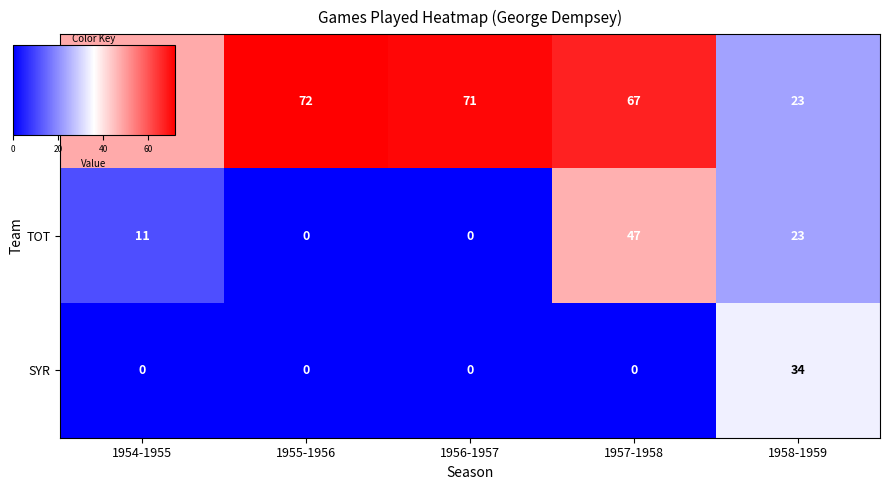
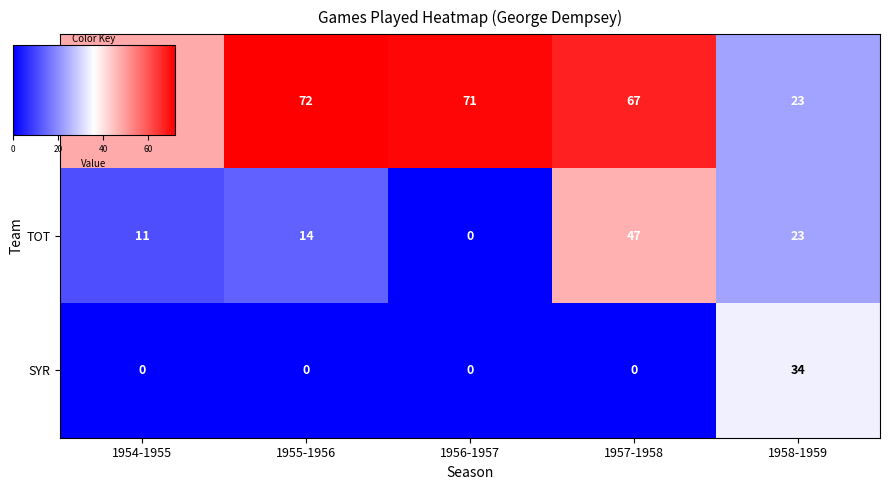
TOT, 1955-1956: 0 -> 14
